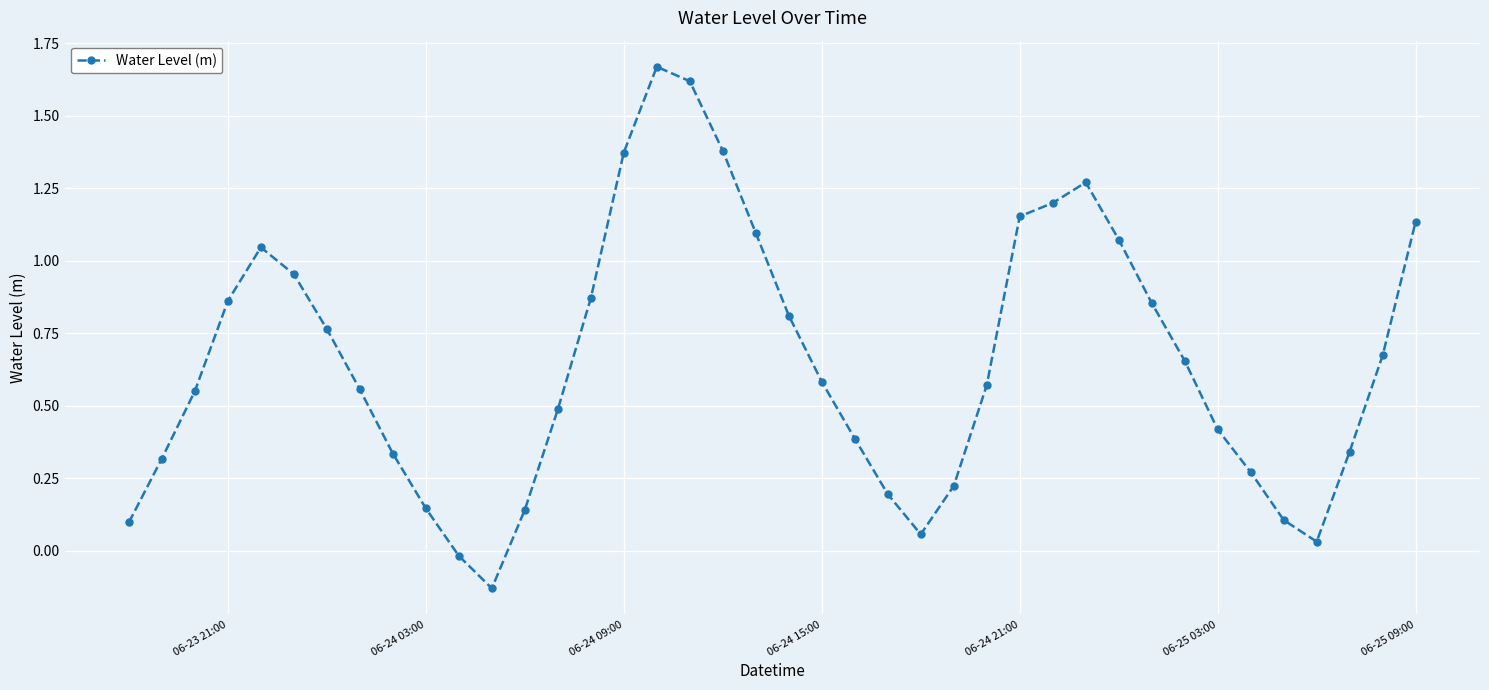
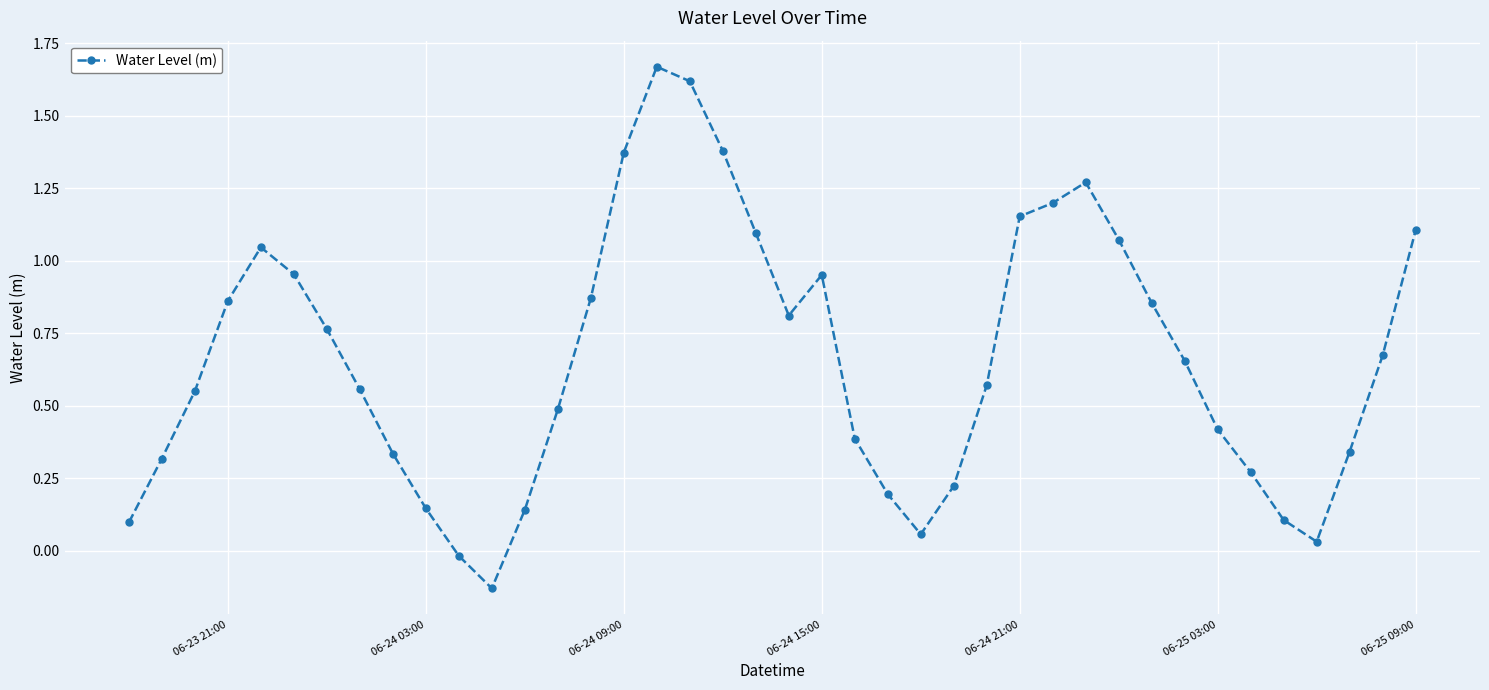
06-24 15:00: 0.58 -> 0.95
06-25 09:00: 1.14 -> 1.11
